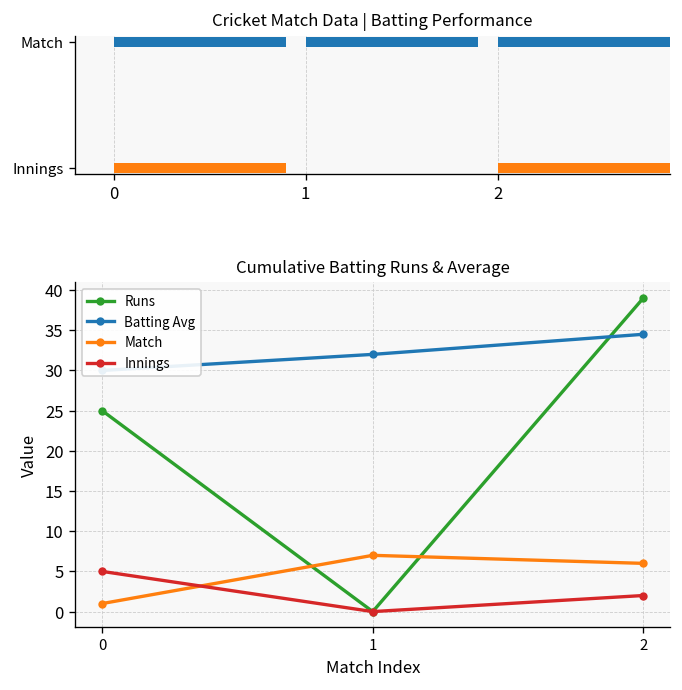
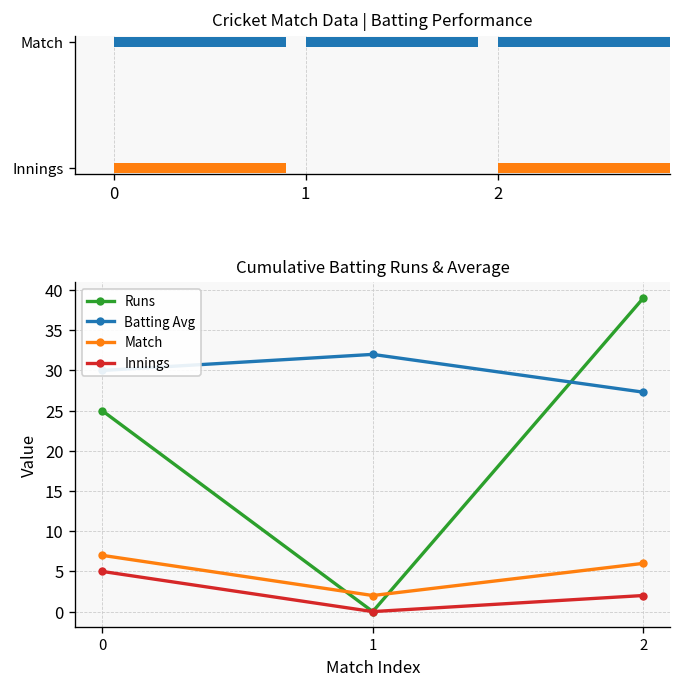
Cumulative Batting Runs & Average, Match, 0: 1 -> 7
Cumulative Batting Runs & Average, Match, 1: 7 -> 2
Cumulative Batting Runs & Average, Batting Avg, 2: 35 -> 27
